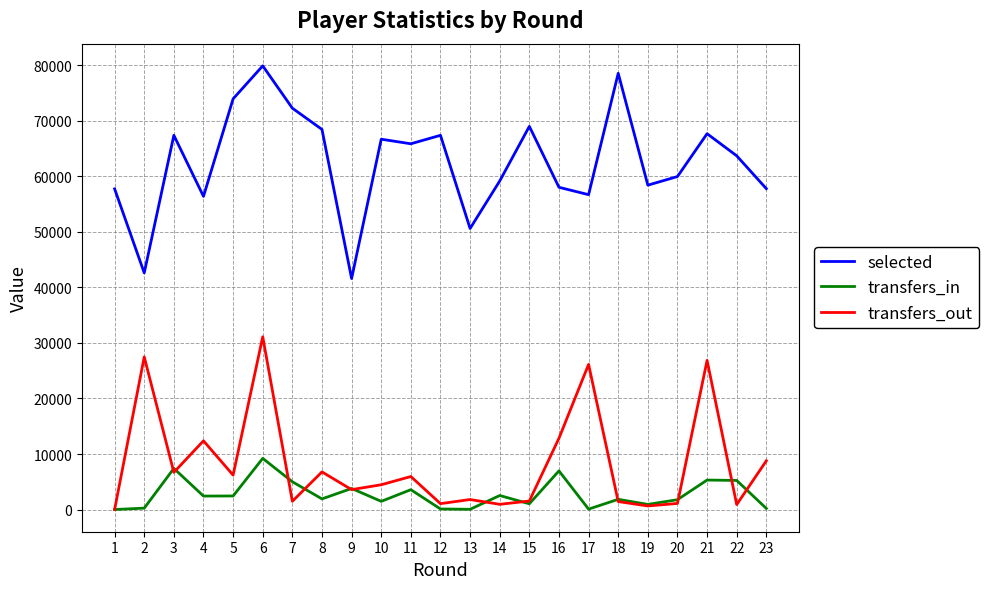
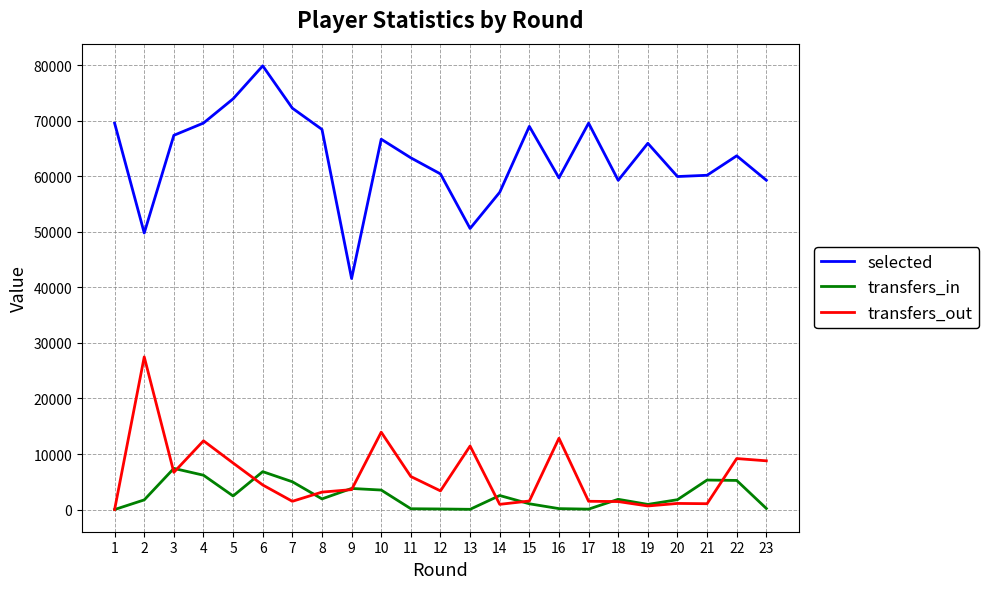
selected, 1: 58000 -> 70000
selected, 2: 43000 -> 50000
transfers_in, 2: 0 -> 2000
selected, 4: 56000 -> 70000
transfers_in, 4: 2000 -> 6000
transfers_out, 5: 6000 -> 8000
transfers_in, 6: 9000 -> 7000
transfers_out, 6: 31000 -> 4000
transfers_out, 8: 7000 -> 3000
transfers_in, 10: 1000 -> 4000
transfers_out, 10: 4000 -> 14000
selected, 11: 66000 -> 63000
transfers_in, 11: 4000 -> 0
selected, 12: 67000 -> 60000
transfers_out, 12: 1000 -> 3000
transfers_out, 13: 2000 -> 11000
selected, 14: 59000 -> 57000
selected, 16: 58000 -> 60000
transfers_in, 16: 7000 -> 0
selected, 17: 57000 -> 70000
transfers_out, 17: 26000 -> 1000
selected, 18: 79000 -> 59000
selected, 19: 58000 -> 66000
selected, 21: 68000 -> 60000
transfers_out, 21: 27000 -> 1000
transfers_out, 22: 1000 -> 9000
selected, 23: 58000 -> 59000
